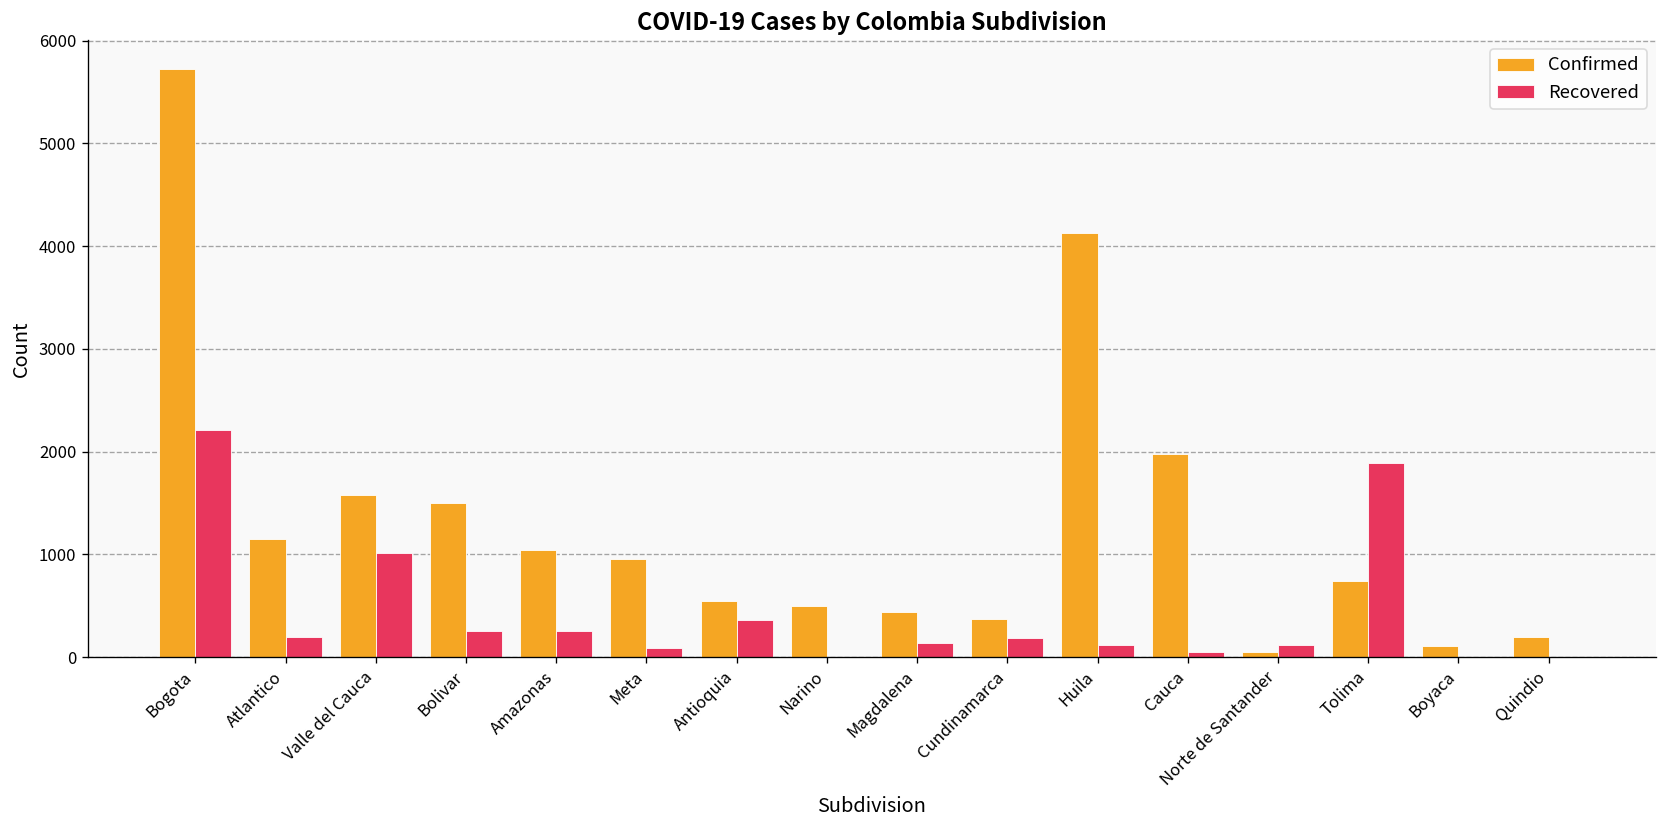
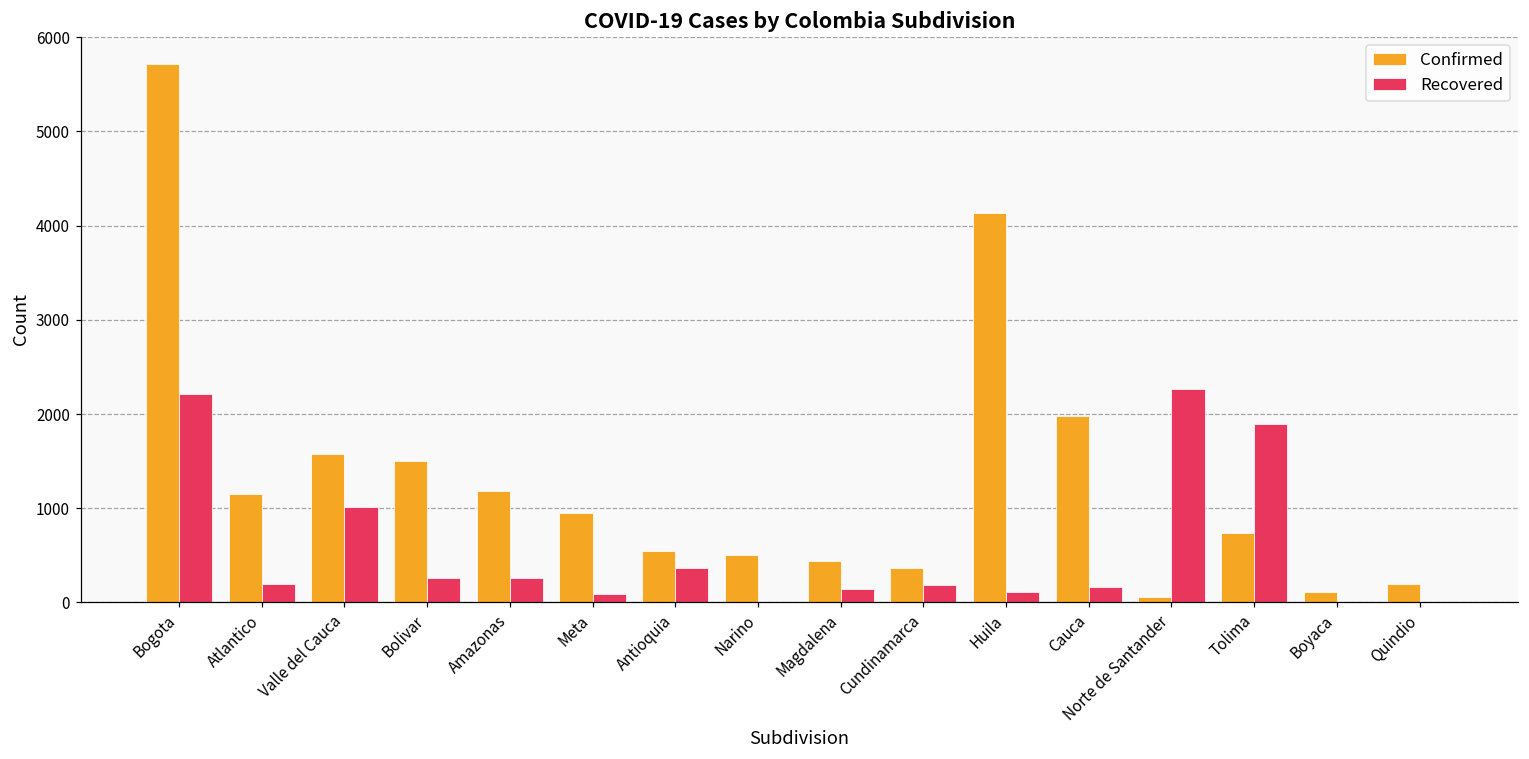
Confirmed, Amazonas: 1000 -> 1200
Recovered, Cauca: 0 -> 200
Recovered, Norte de Santander: 100 -> 2300
